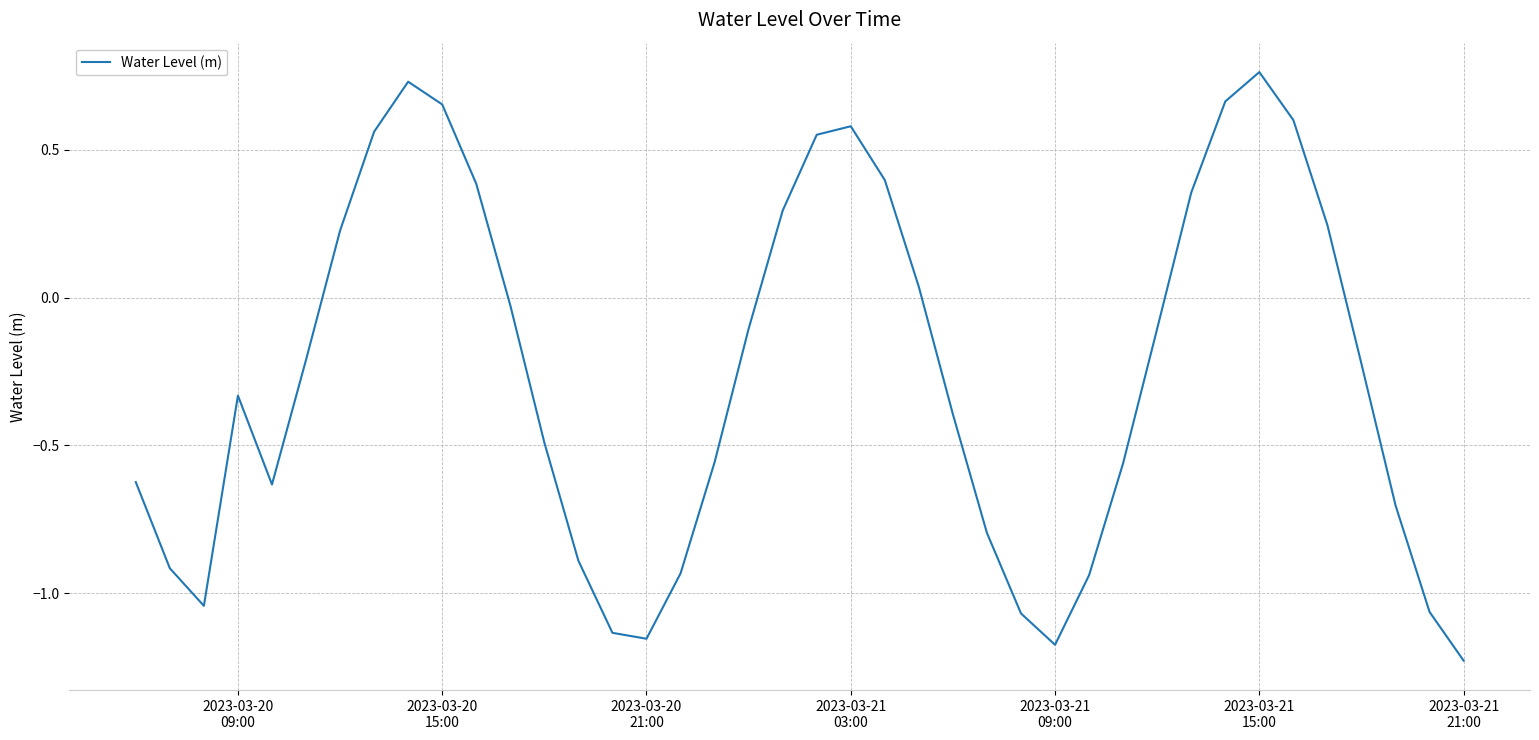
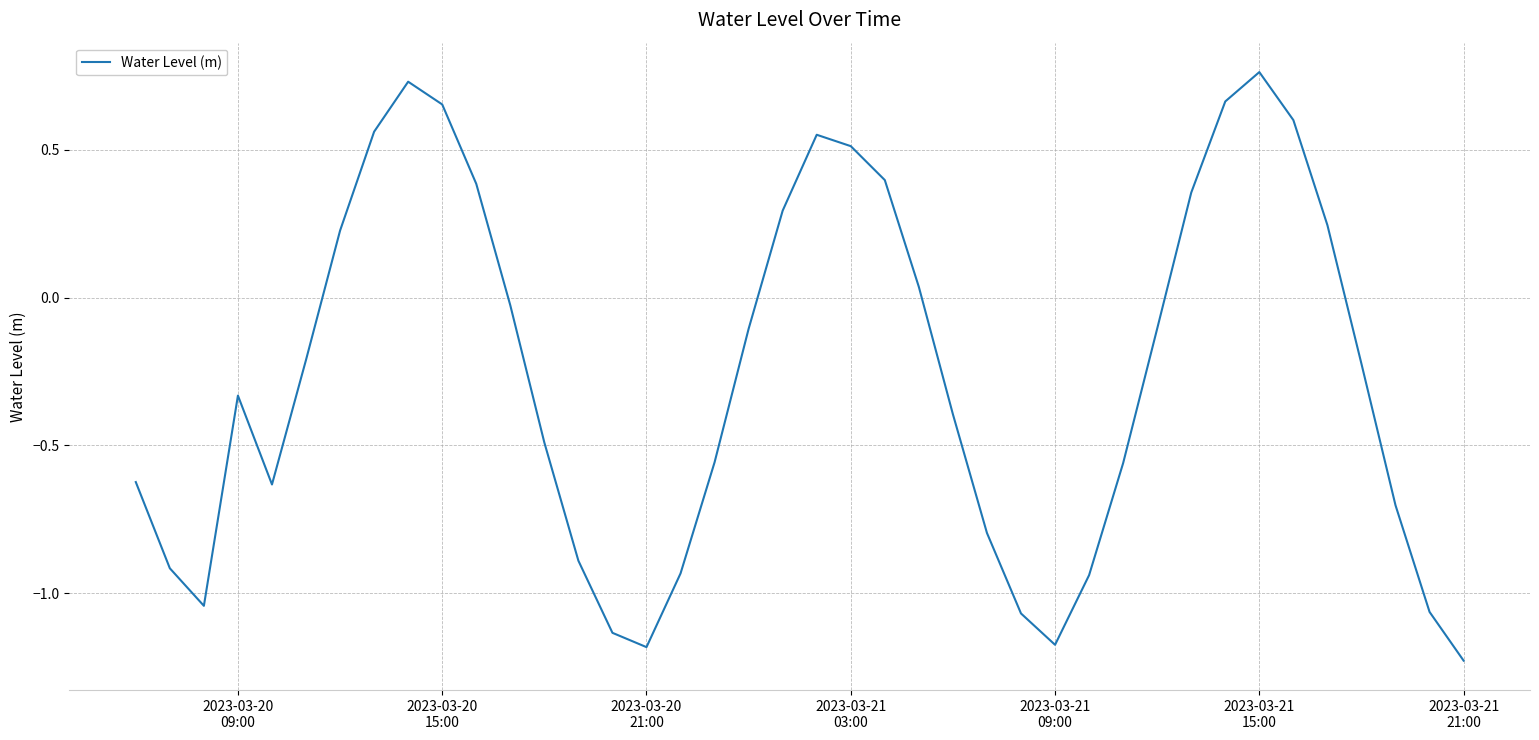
2023-03-20 21:00: -1.15 -> -1.18
2023-03-21 03:00: 0.58 -> 0.51
